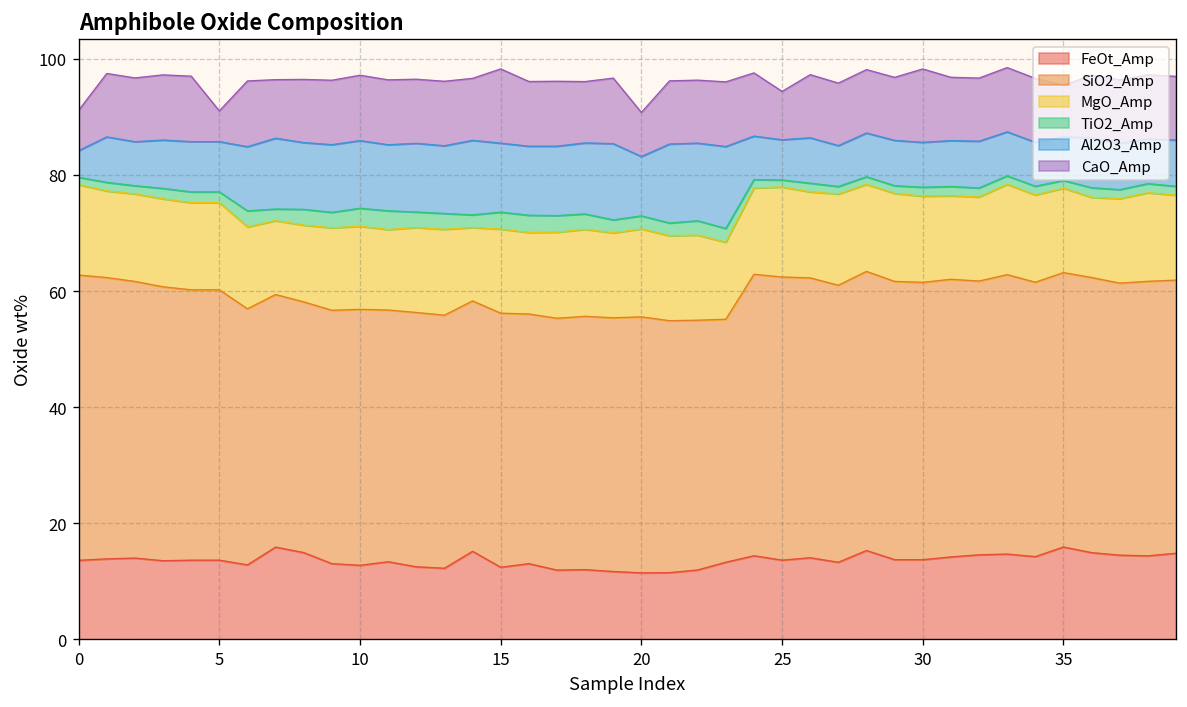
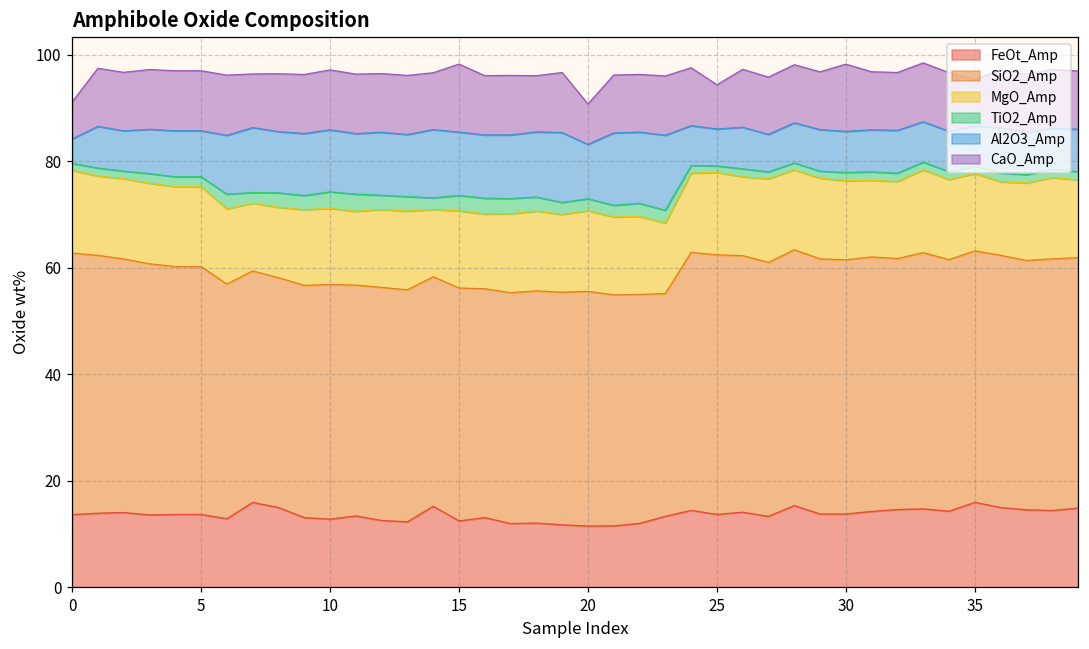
CaO_Amp, 5: 5 -> 11
